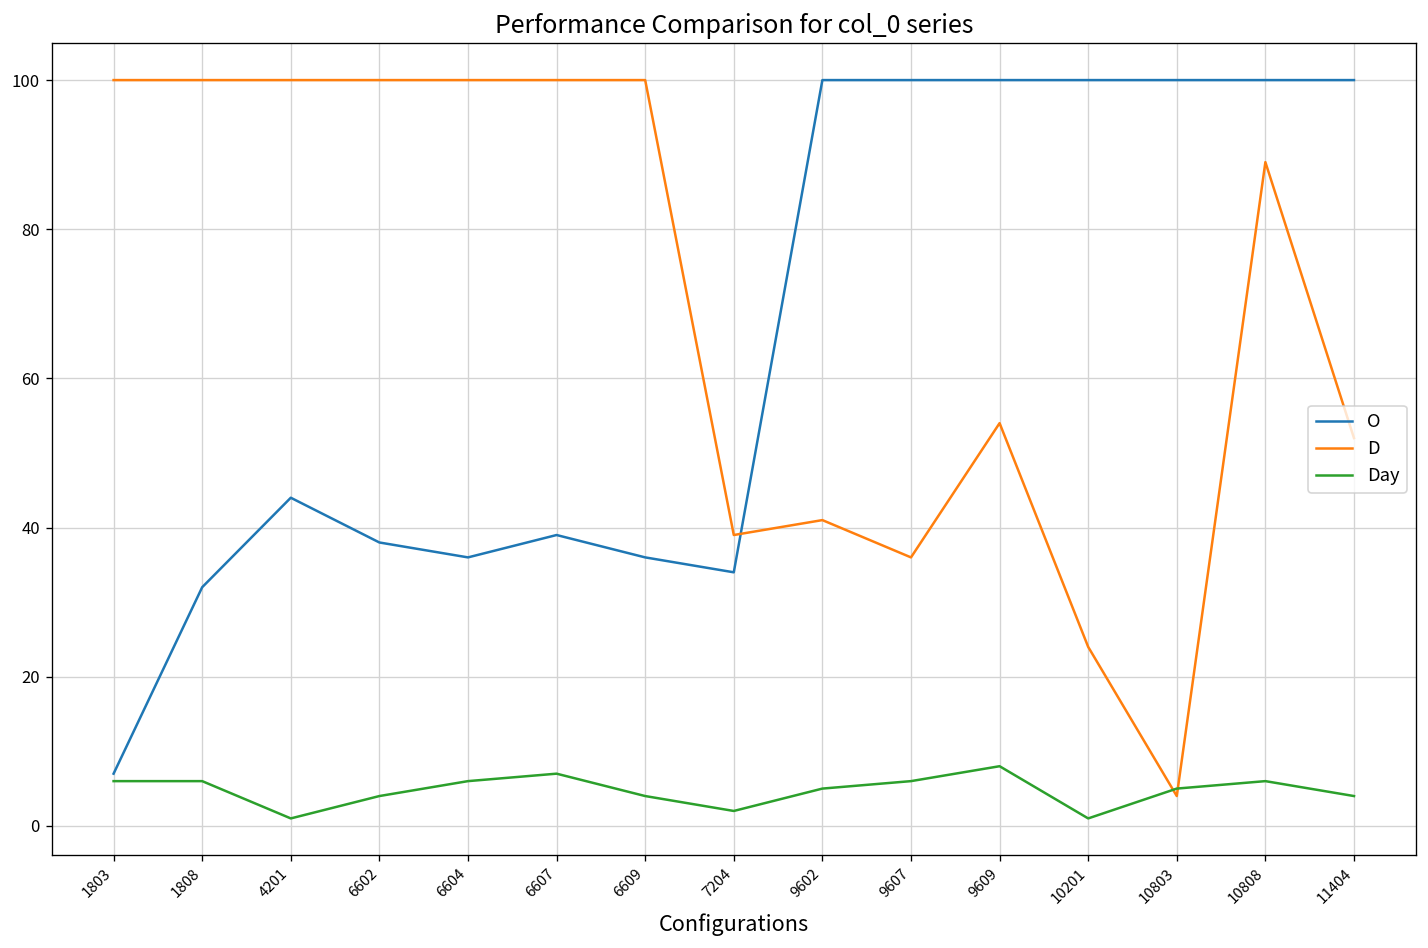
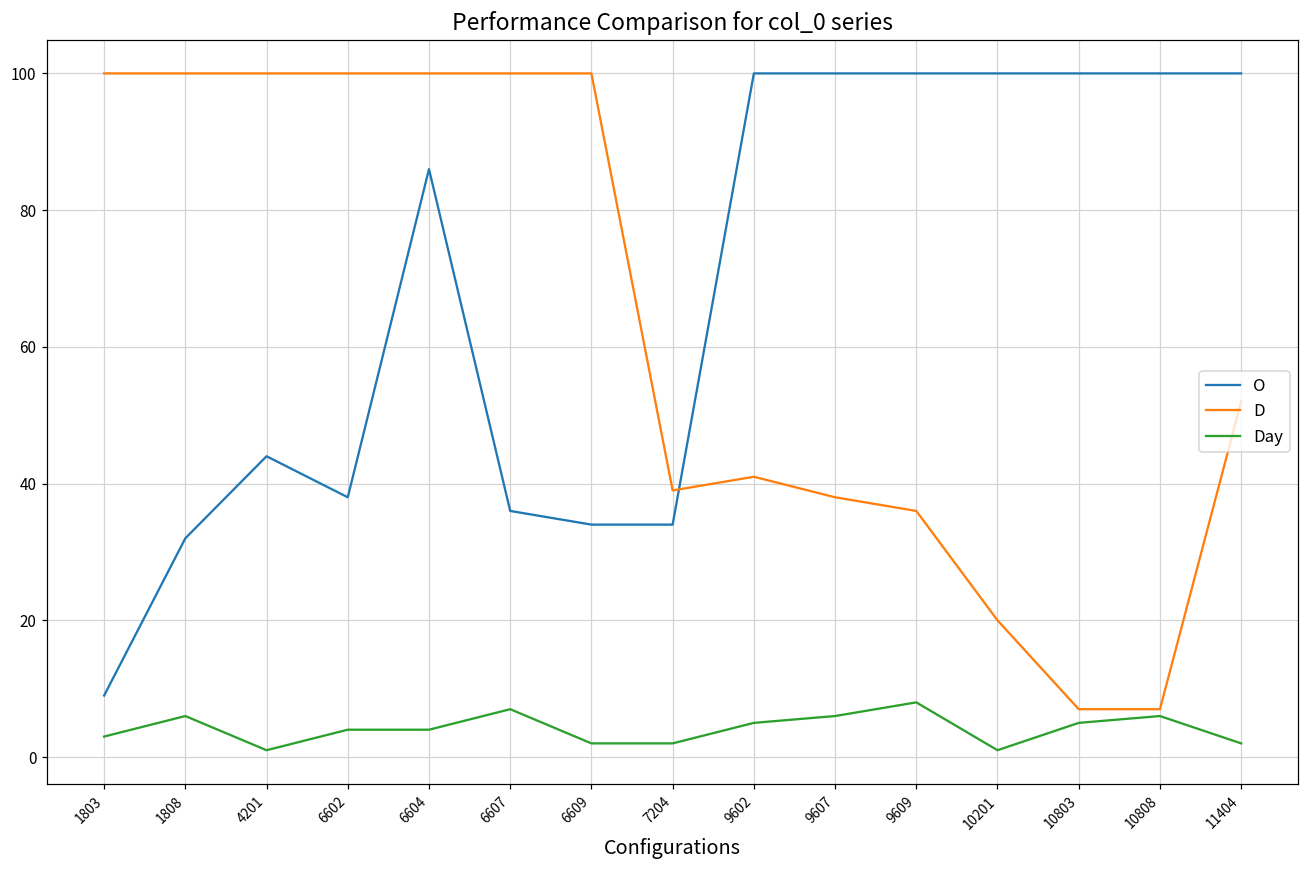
O, 1803: 7 -> 9
Day, 1803: 6 -> 3
O, 6604: 36 -> 86
Day, 6604: 6 -> 4
O, 6607: 39 -> 36
O, 6609: 36 -> 34
Day, 6609: 4 -> 2
D, 9607: 36 -> 38
D, 9609: 54 -> 36
D, 10201: 24 -> 20
D, 10803: 4 -> 7
D, 10808: 89 -> 7
Day, 11404: 4 -> 2
